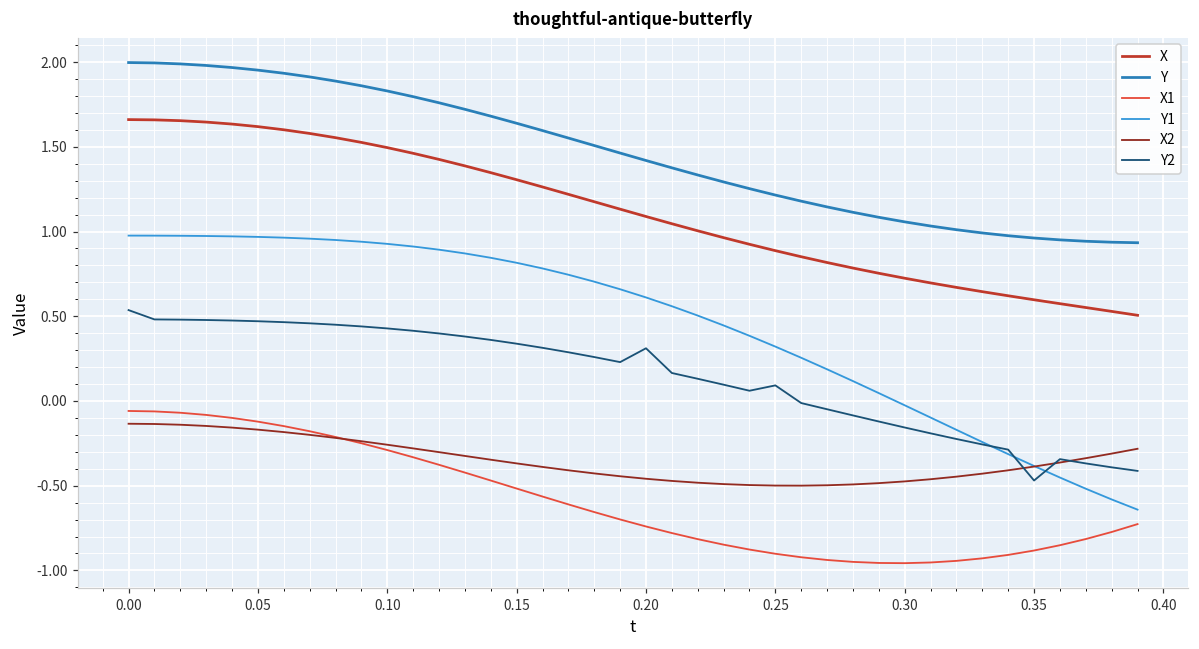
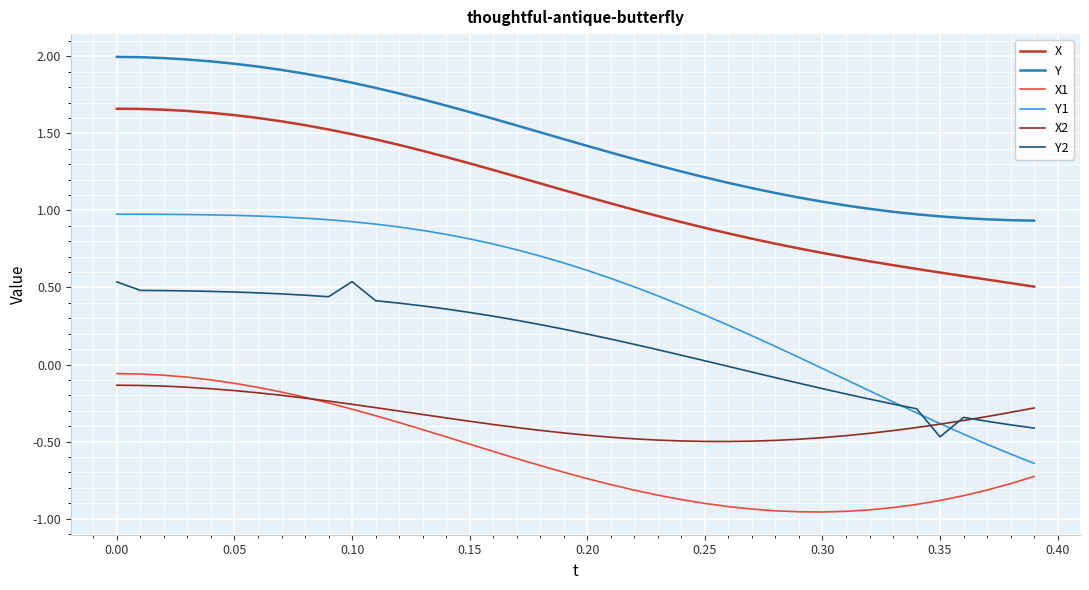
Y2, 0.10: 0.43 -> 0.54
Y2, 0.20: 0.31 -> 0.20
Y2, 0.25: 0.09 -> 0.02
